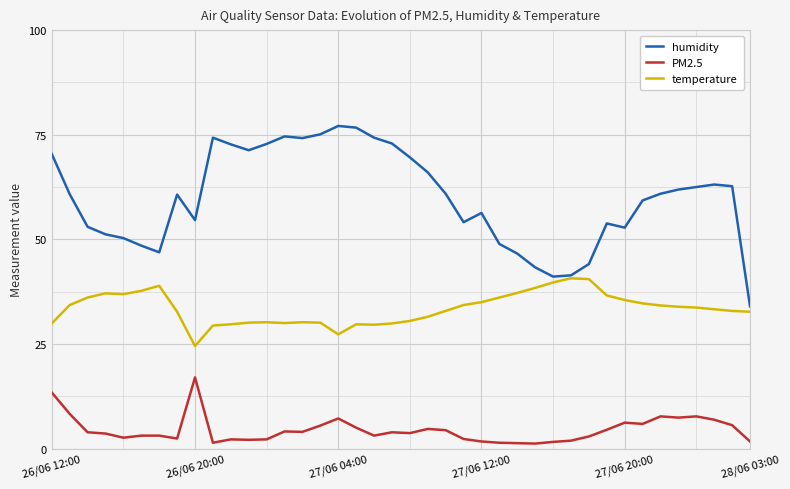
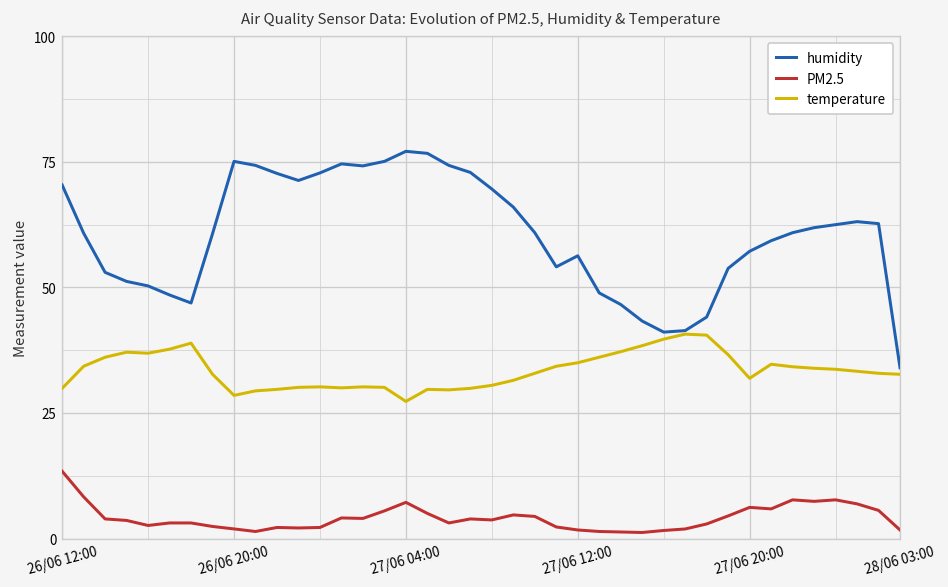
humidity, 26/06 20:00: 55 -> 75
PM2.5, 26/06 20:00: 17 -> 2
temperature, 26/06 20:00: 25 -> 29
humidity, 27/06 20:00: 53 -> 57
temperature, 27/06 20:00: 36 -> 32
